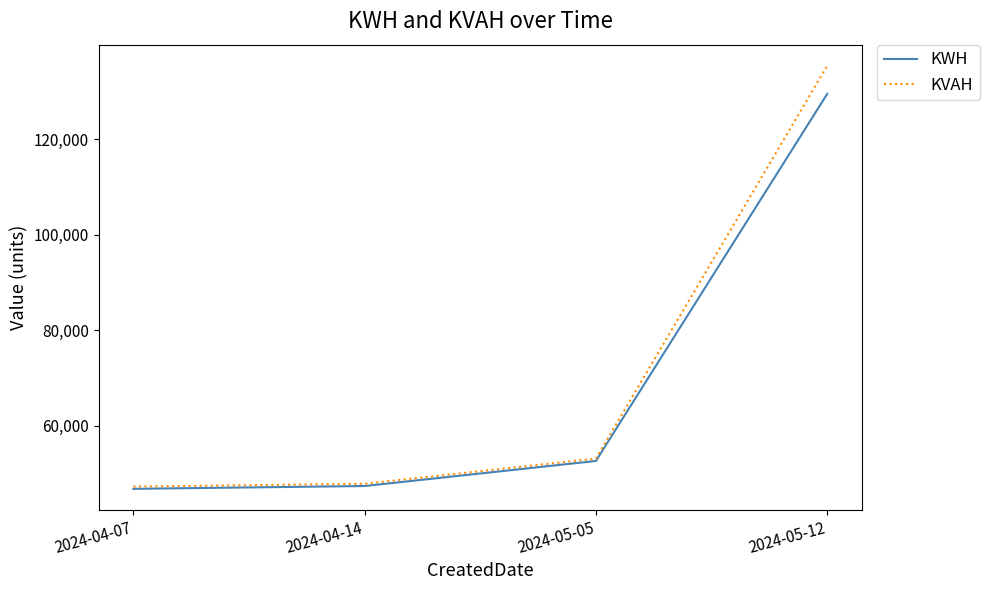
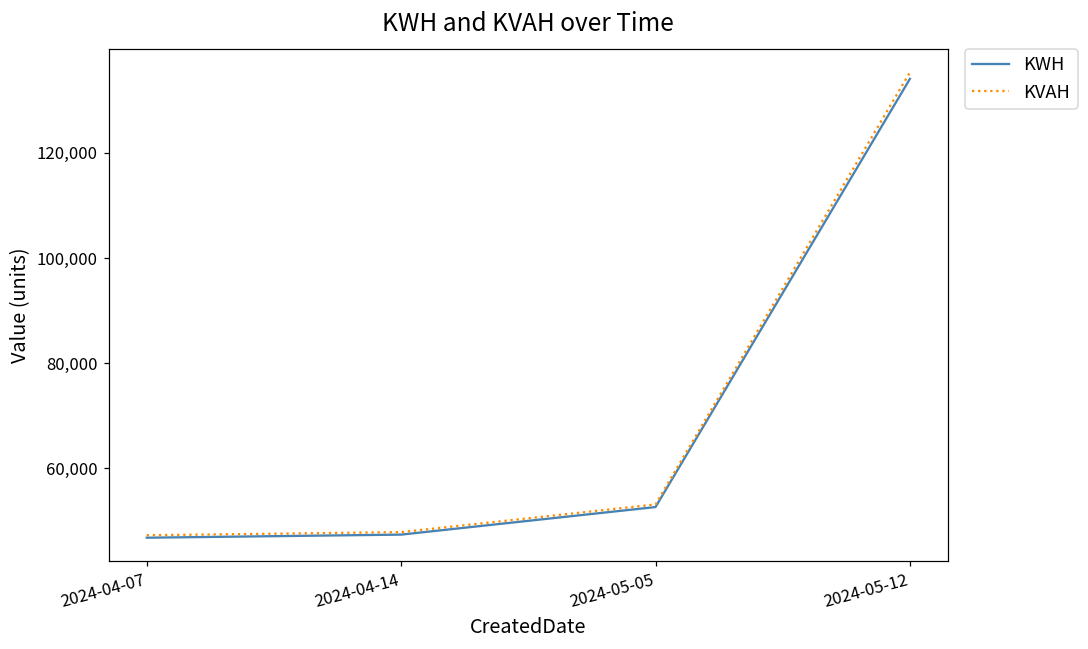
KWH, 2024-05-12: 129,000 -> 134,000
